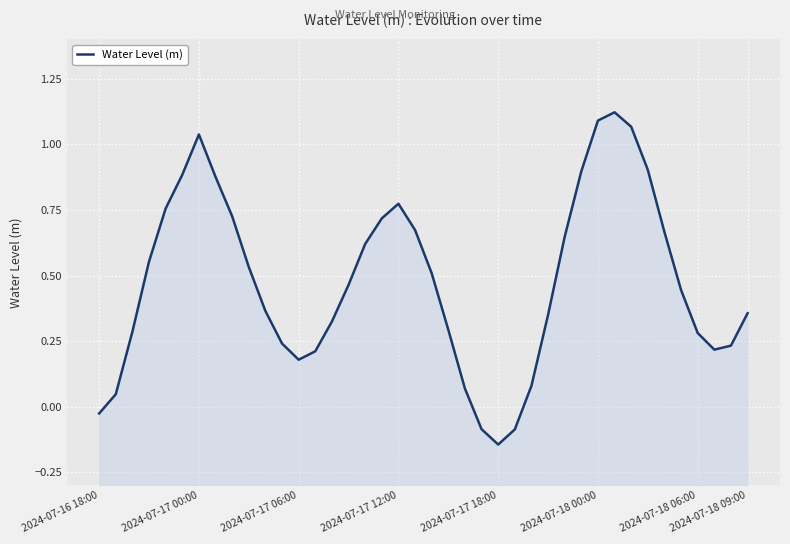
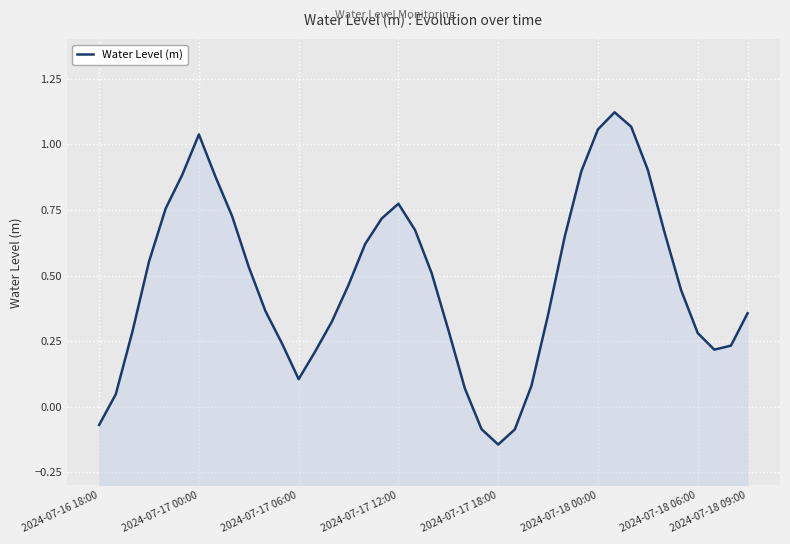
2024-07-16 18:00: -0.03 -> -0.07
2024-07-17 06:00: 0.18 -> 0.11
2024-07-18 00:00: 1.09 -> 1.06
